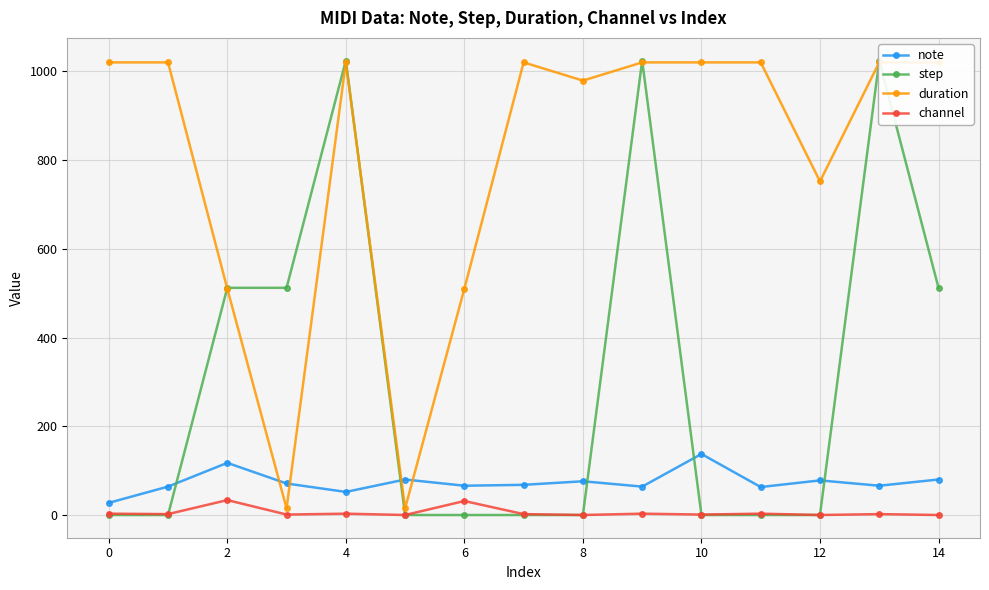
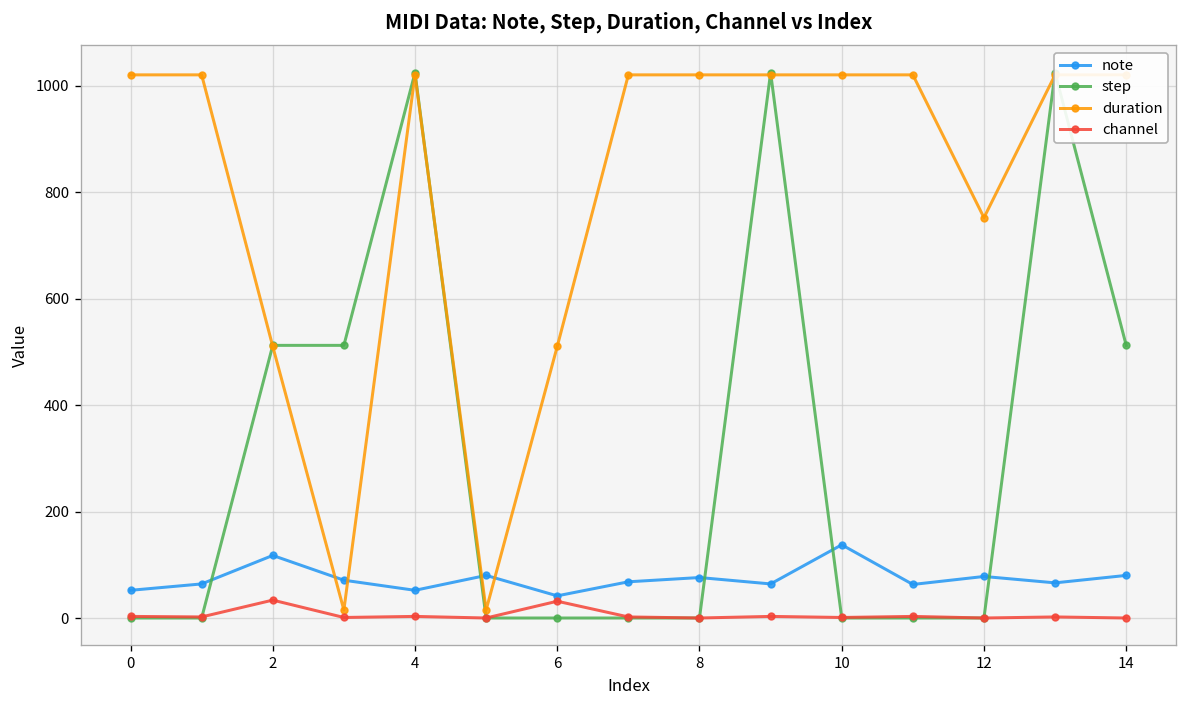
note, 0: 30 -> 50
note, 6: 70 -> 40
duration, 8: 980 -> 1020
